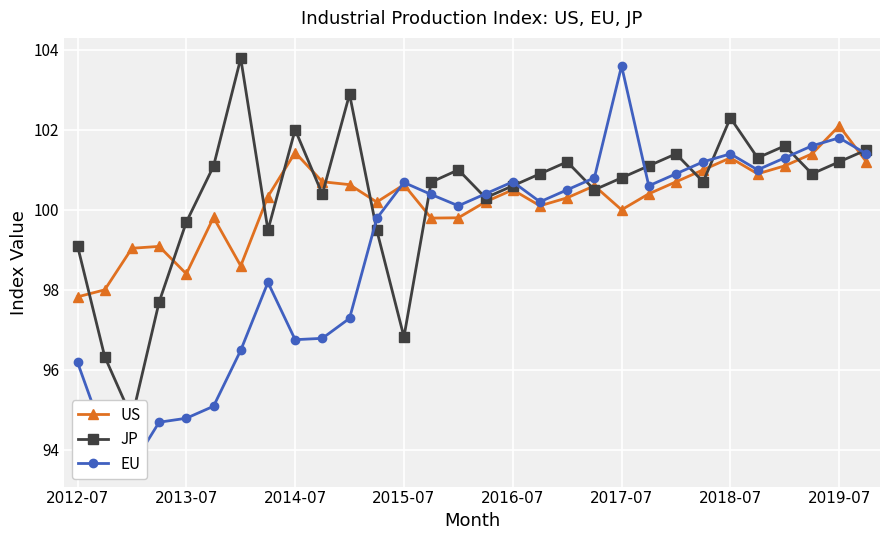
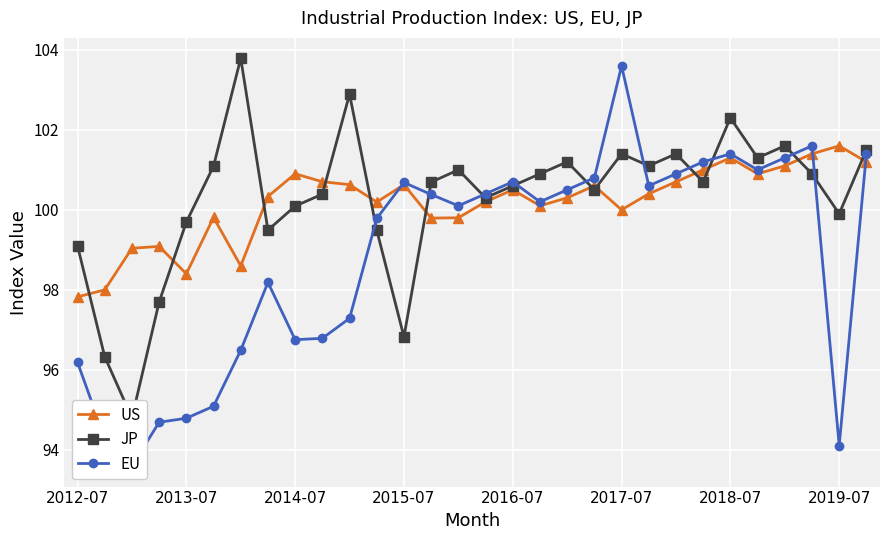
US, 2014-07: 101.4 -> 100.9
JP, 2014-07: 102.0 -> 100.1
JP, 2017-07: 100.8 -> 101.4
US, 2019-07: 102.1 -> 101.6
JP, 2019-07: 101.2 -> 99.9
EU, 2019-07: 101.8 -> 94.1
